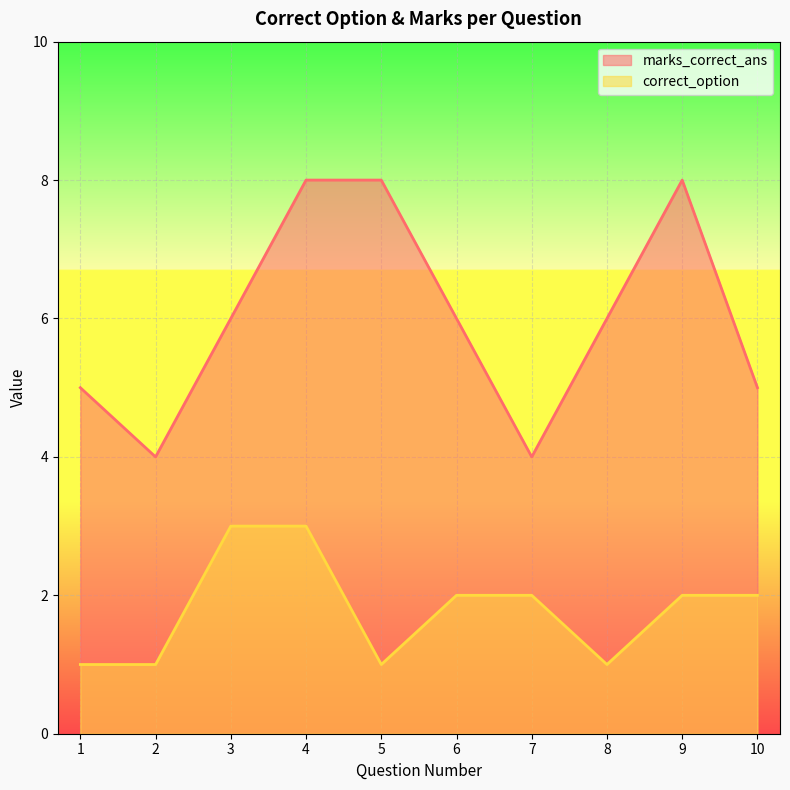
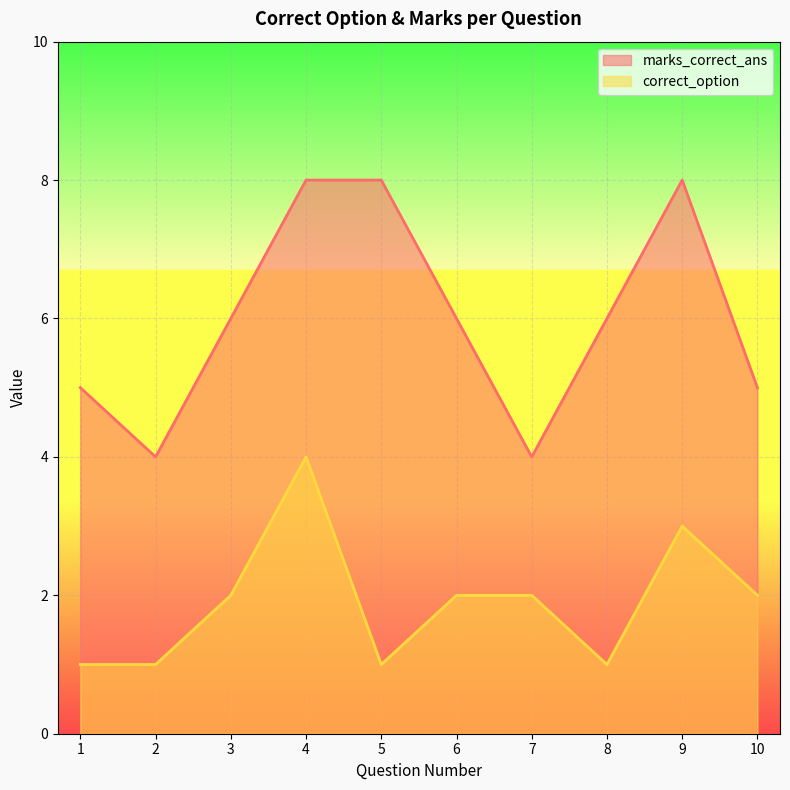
correct_option, 3: 3 -> 2
correct_option, 4: 3 -> 4
correct_option, 9: 2 -> 3
